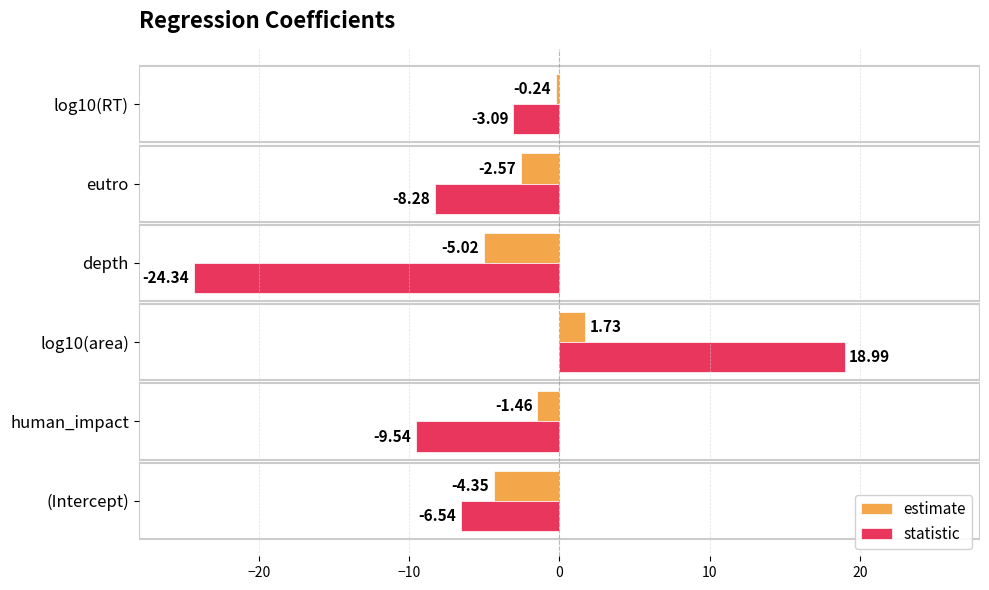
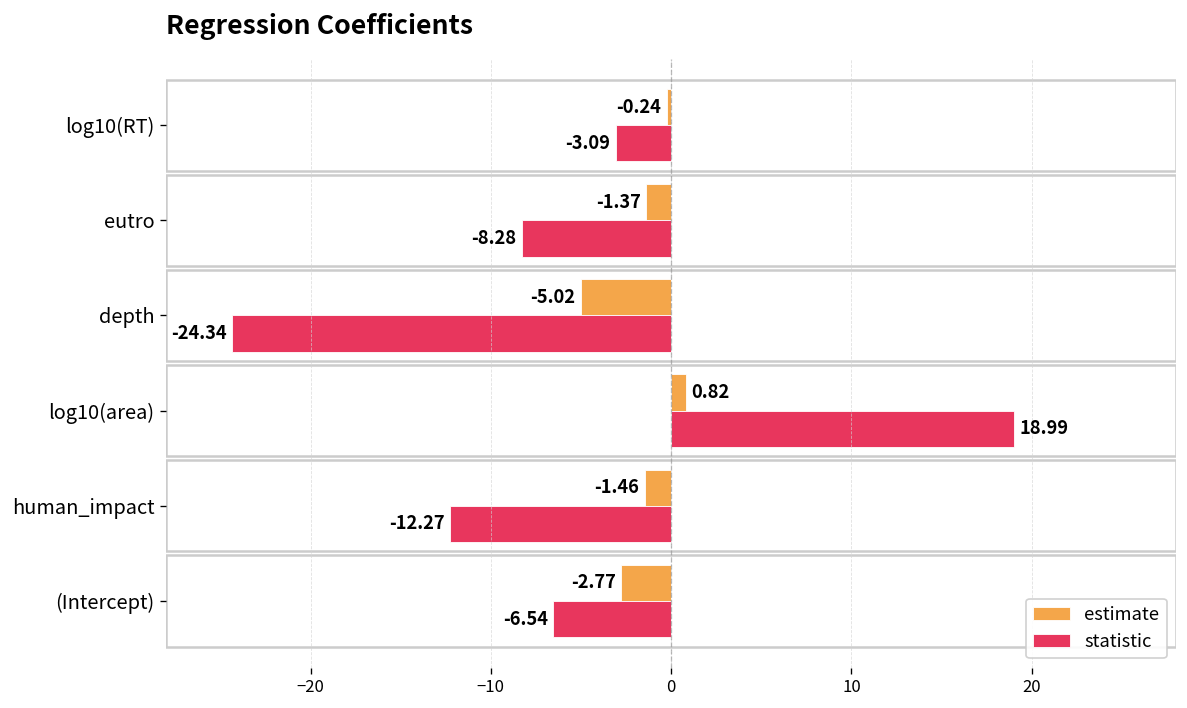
estimate, eutro: -2.57 -> -1.37
estimate, log10(area): 1.73 -> 0.82
statistic, human_impact: -9.54 -> -12.27
estimate, (Intercept): -4.35 -> -2.77
